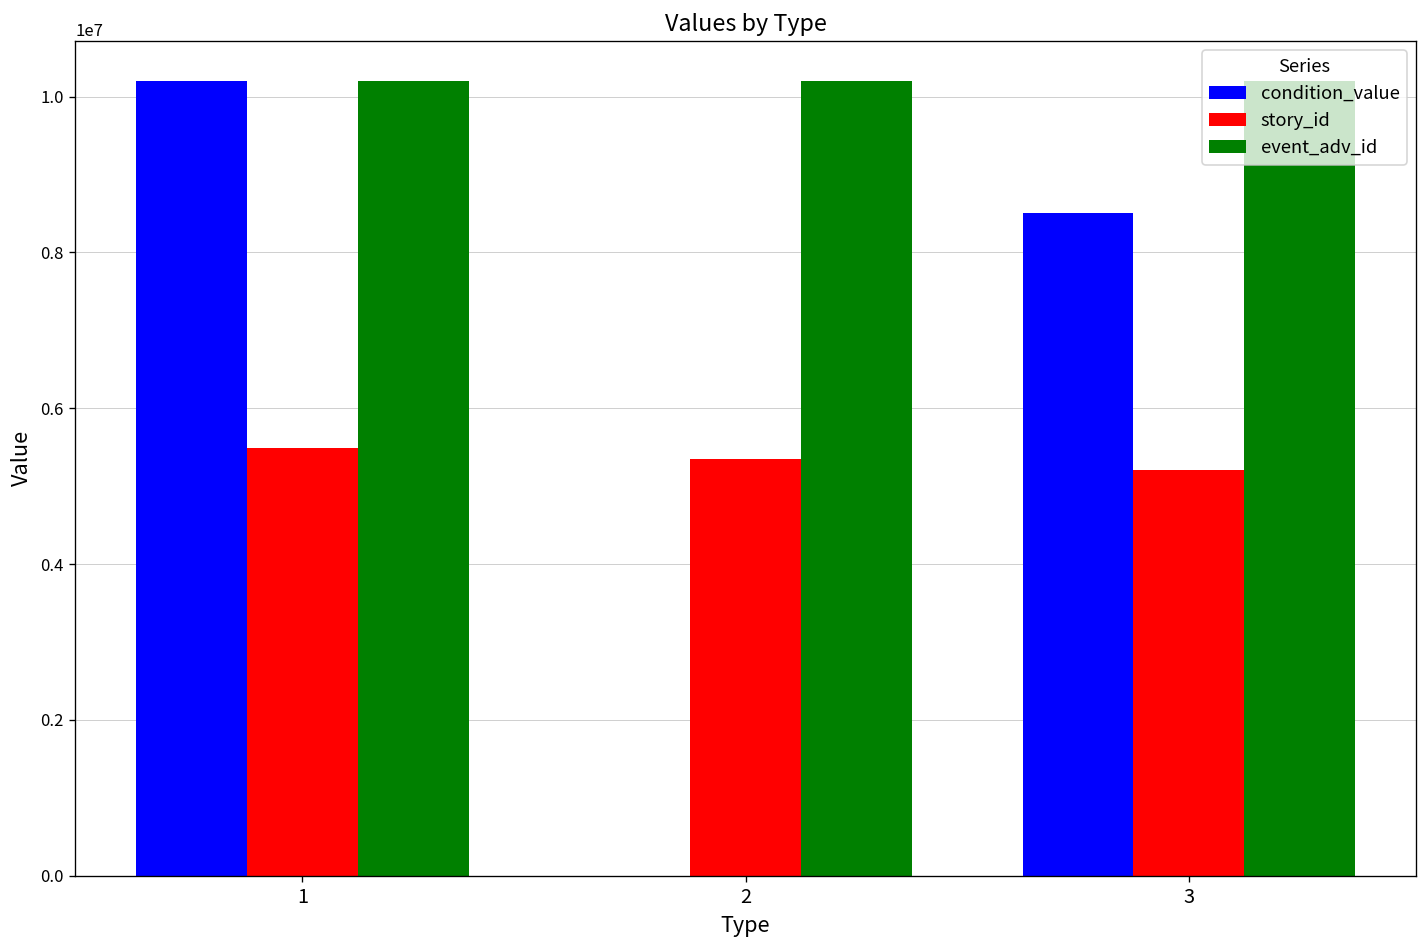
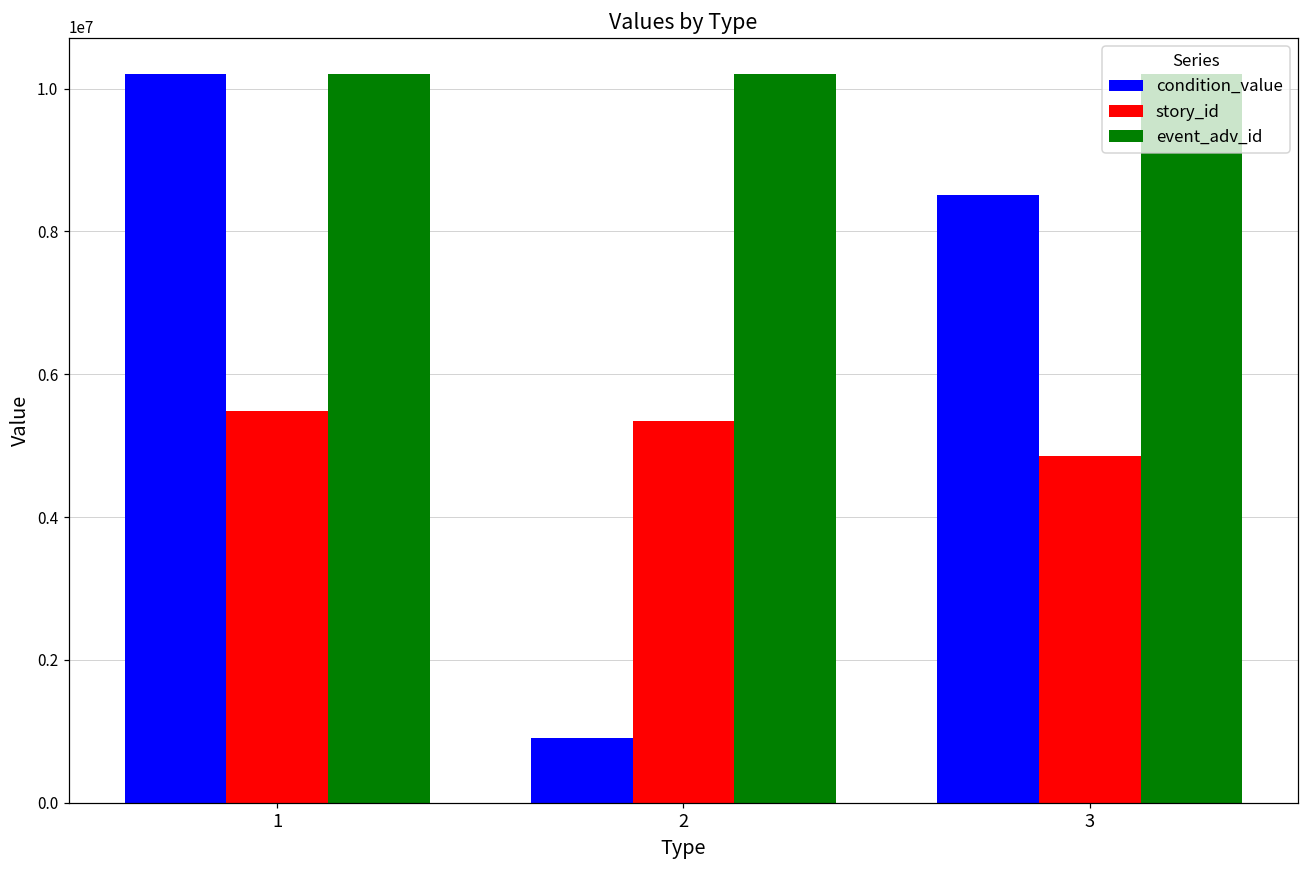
condition_value, 2: 0 -> 900000
story_id, 3: 5200000 -> 4900000
